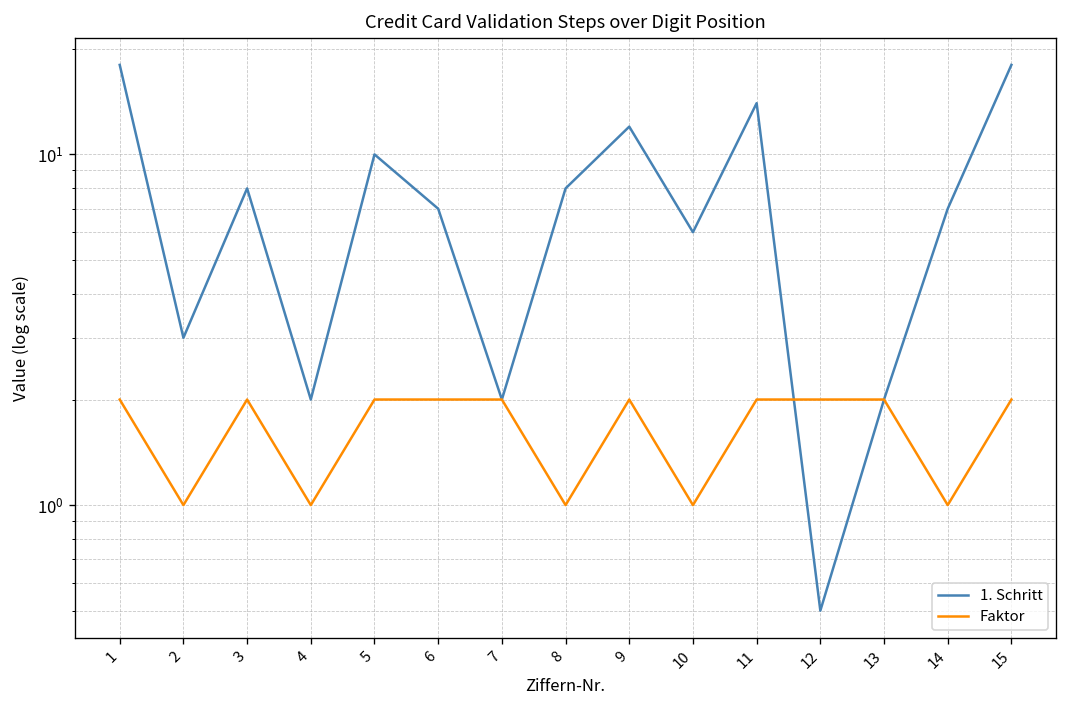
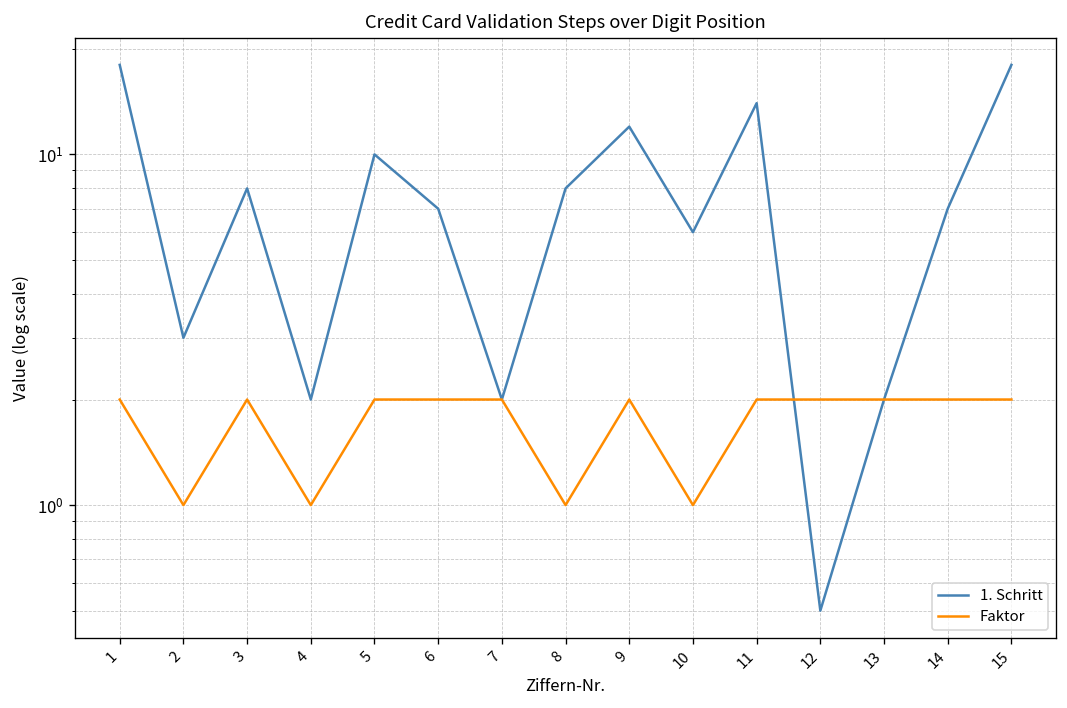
Faktor, 14: 1 -> 2
